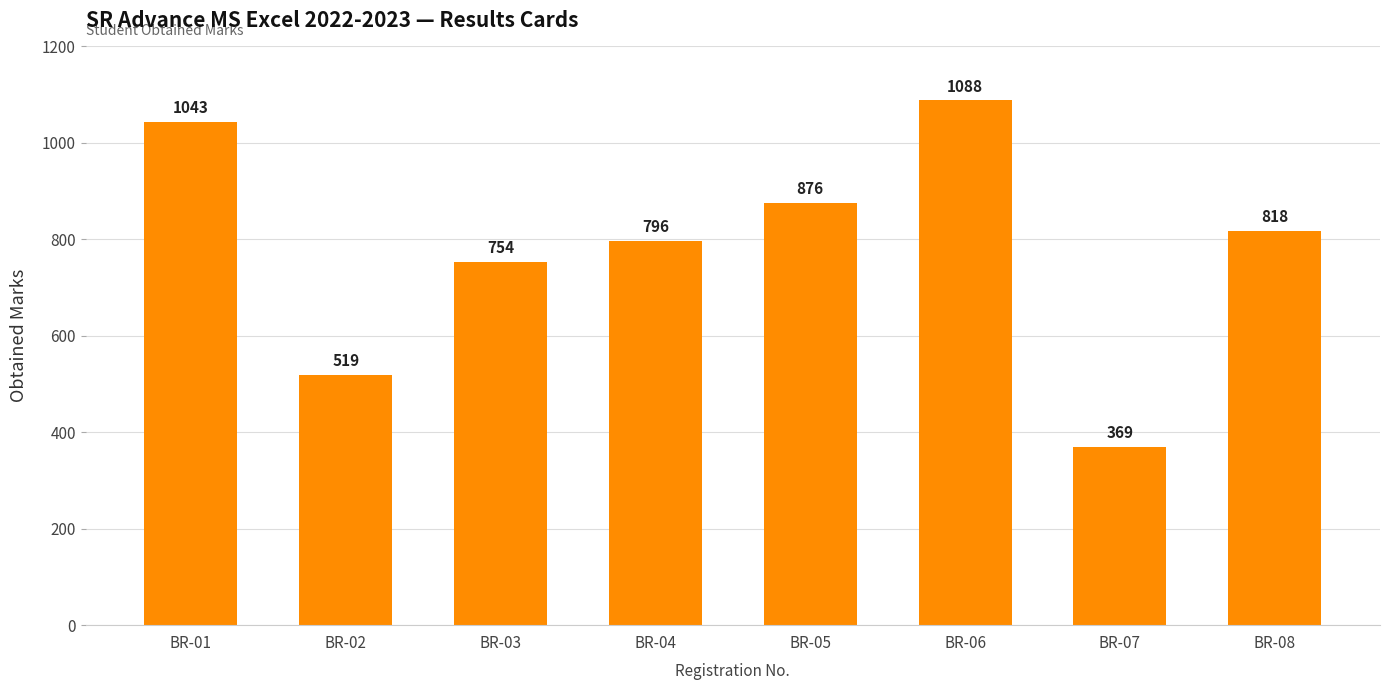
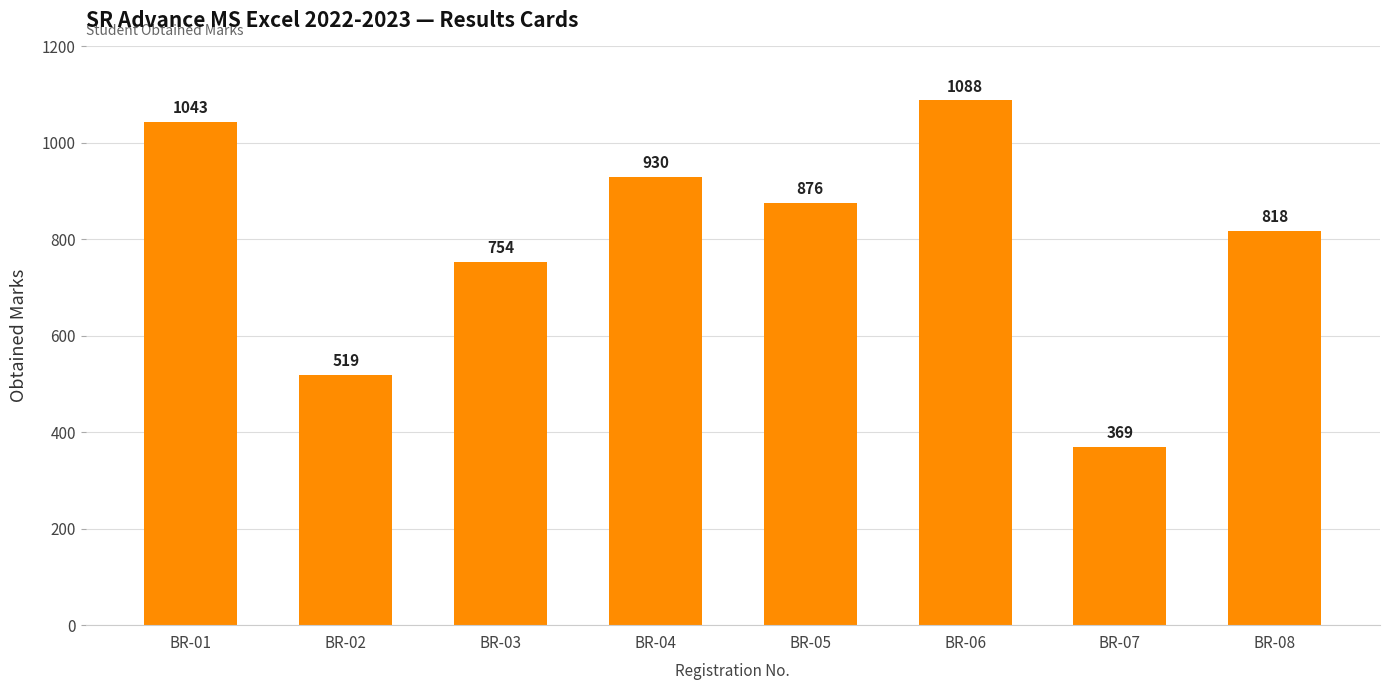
BR-04: 796 -> 930
